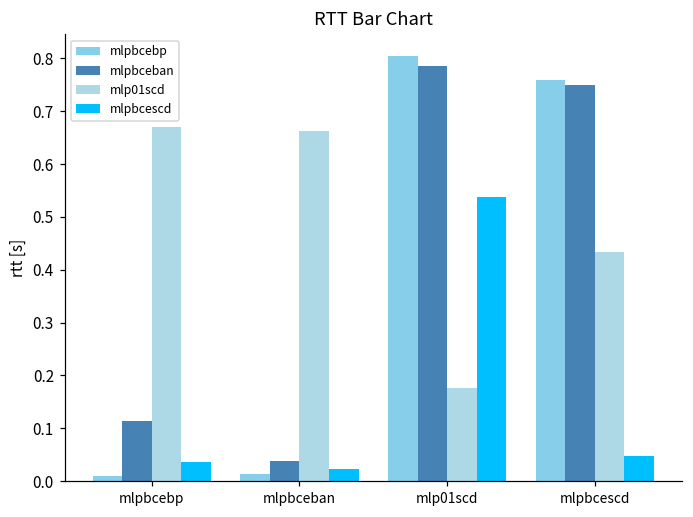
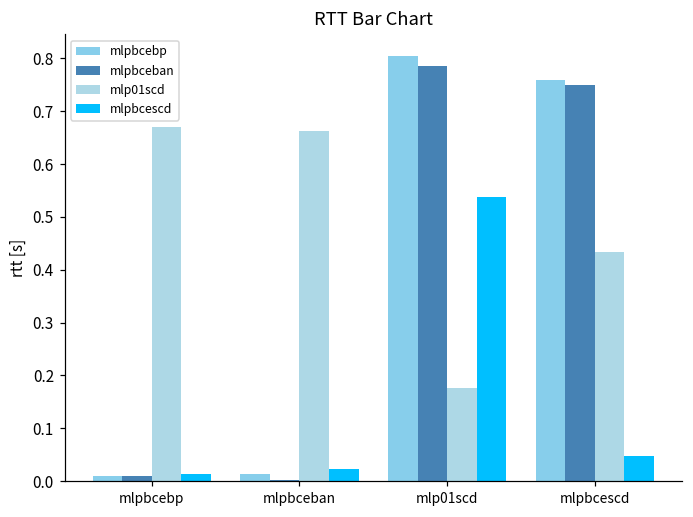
mlpbceban, mlpbcebp: 0.11 -> 0.01
mlpbcescd, mlpbcebp: 0.04 -> 0.01
mlpbceban, mlpbceban: 0.04 -> 0.00
